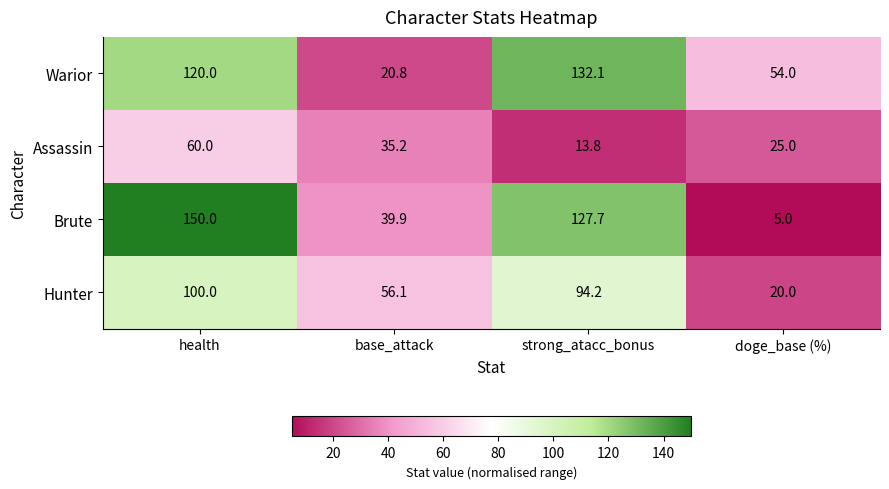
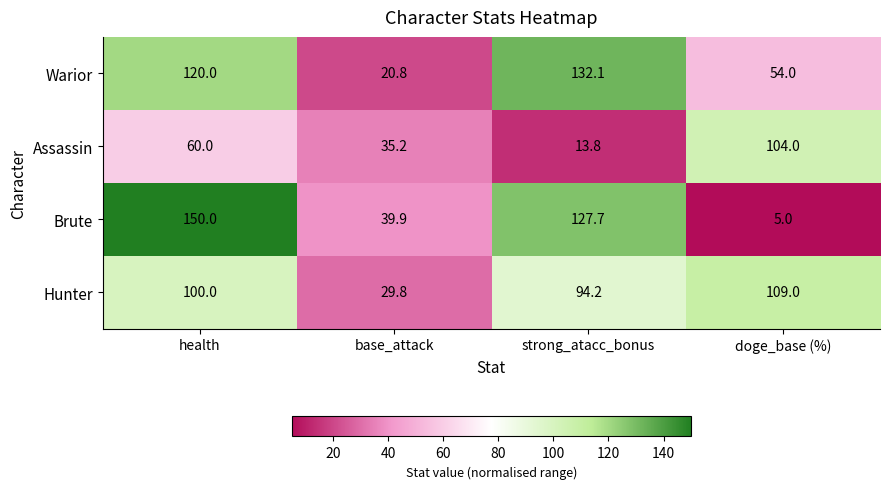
Assassin, doge_base (%): 25.0 -> 104.0
Hunter, base_attack: 56.1 -> 29.8
Hunter, doge_base (%): 20.0 -> 109.0
